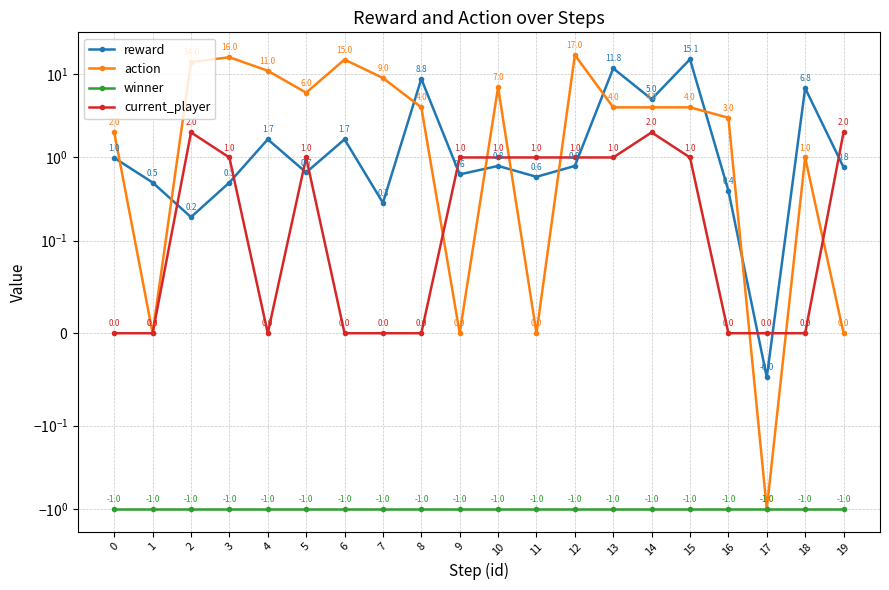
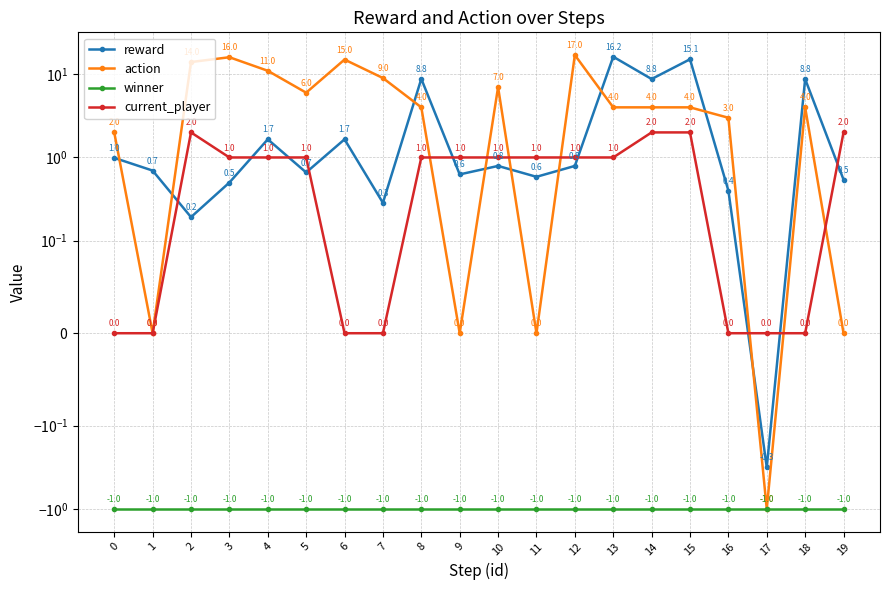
reward, 1: 0.5 -> 0.7
current_player, 4: 0.0 -> 1.0
current_player, 8: 0.0 -> 1.0
reward, 13: 11.8 -> 16.2
reward, 14: 5.0 -> 8.8
current_player, 15: 1.0 -> 2.0
reward, 17: -0.0 -> -0.3
reward, 18: 6.8 -> 8.8
action, 18: 1.0 -> 4.0
reward, 19: 0.8 -> 0.5
